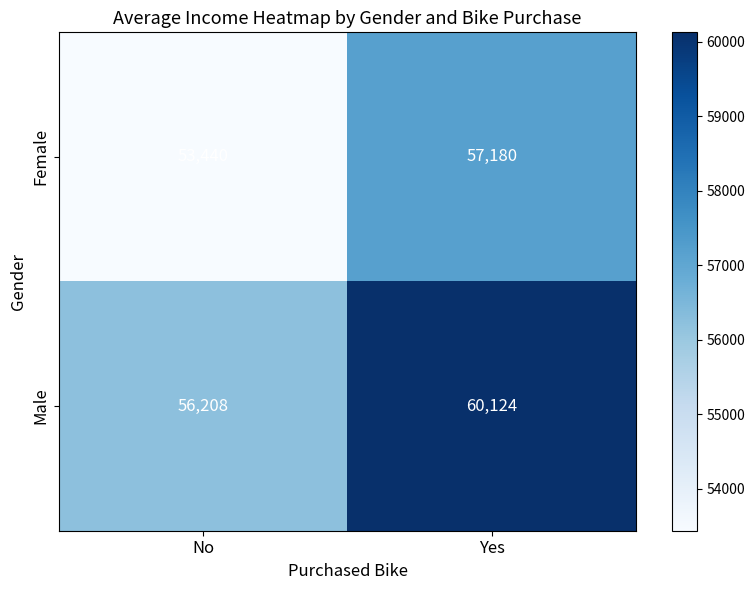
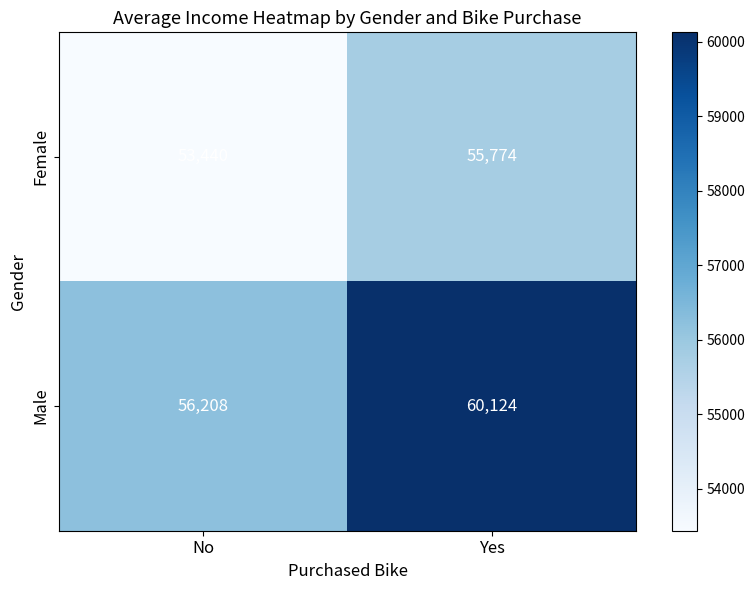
Female, Yes: 57,180 -> 55,774
